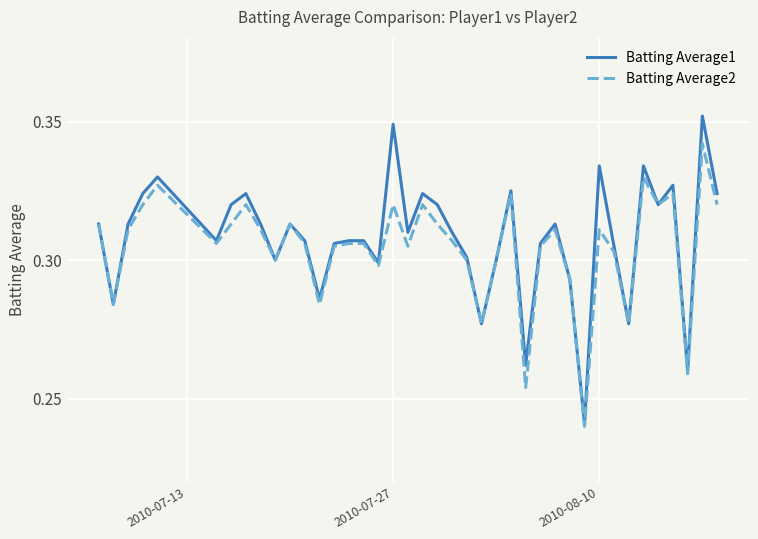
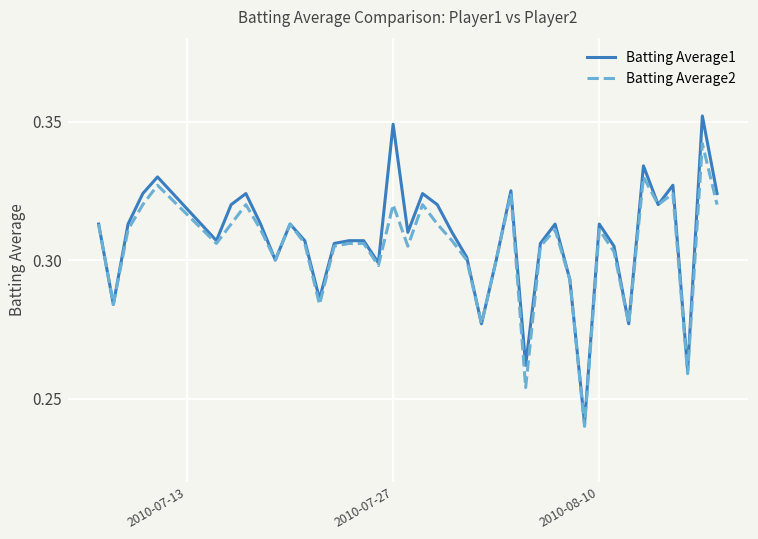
Batting Average1, 2010-08-10: 0.334 -> 0.313
